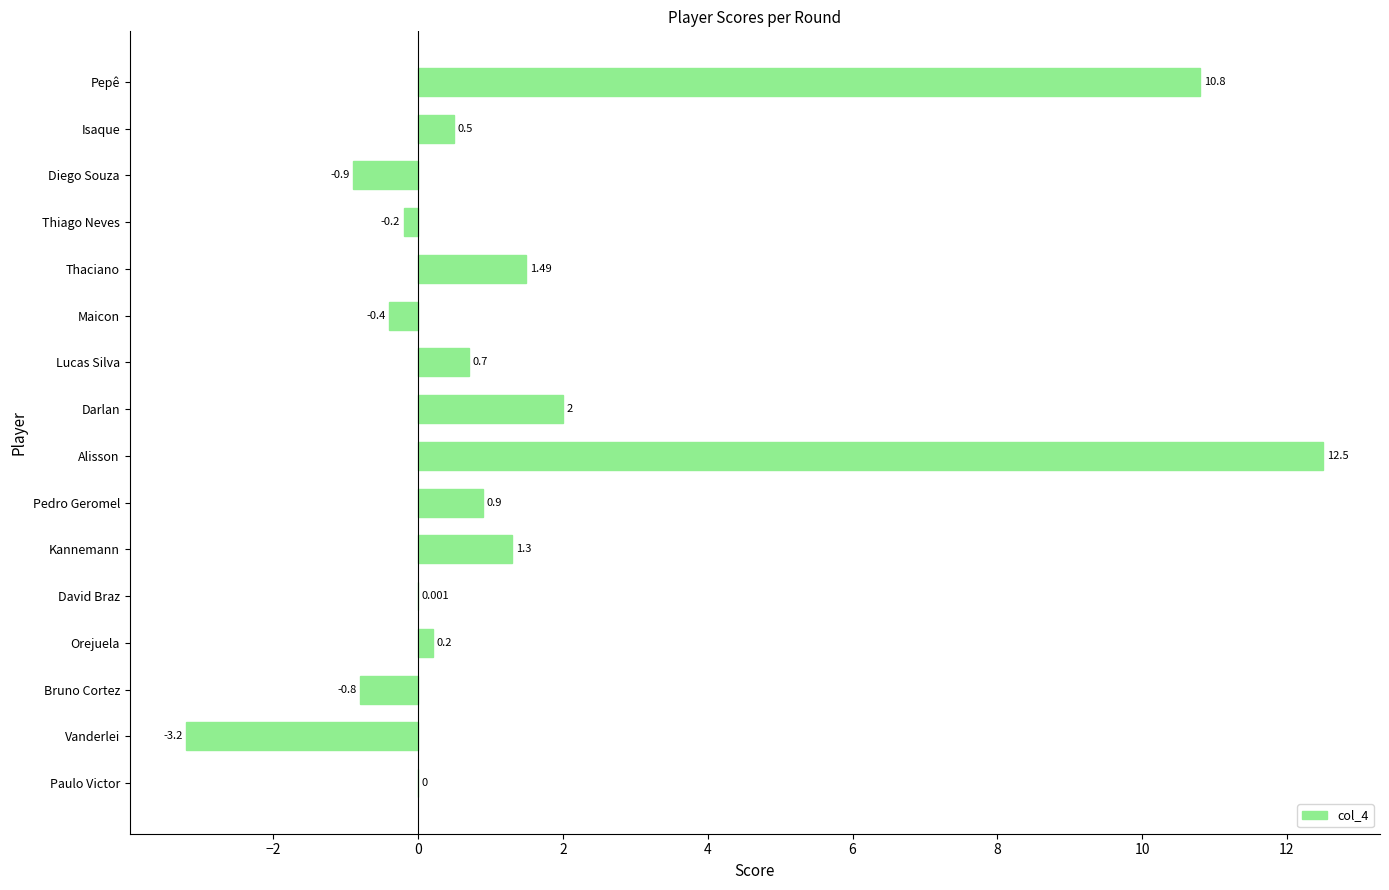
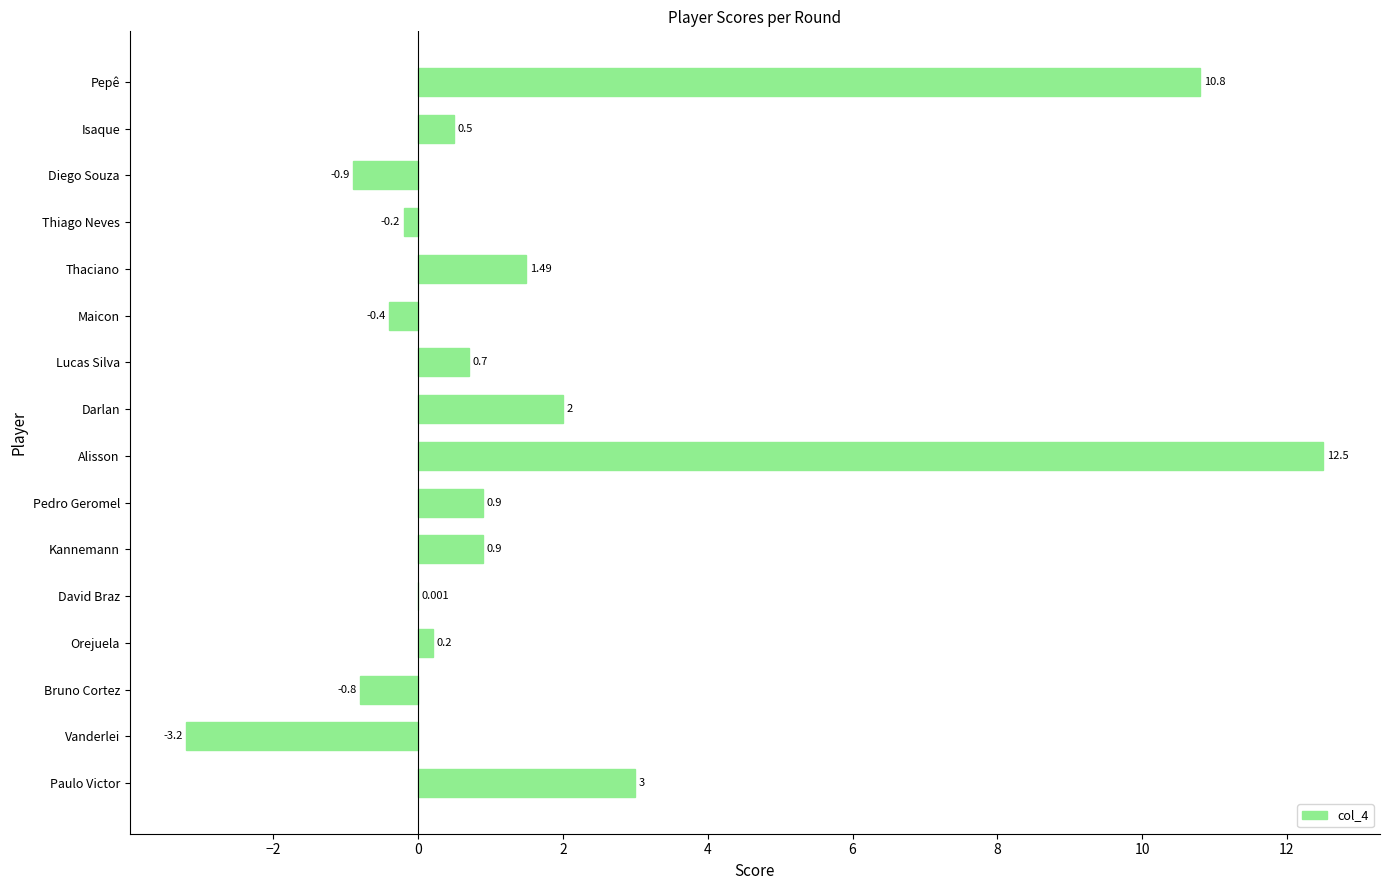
Kannemann: 1.3 -> 0.9
Paulo Victor: 0 -> 3
